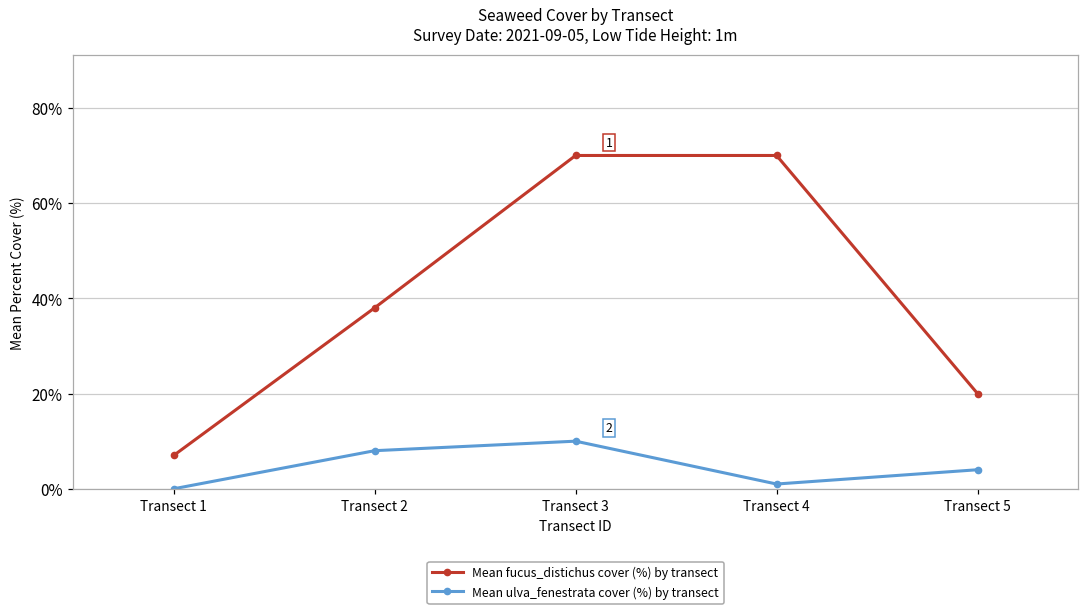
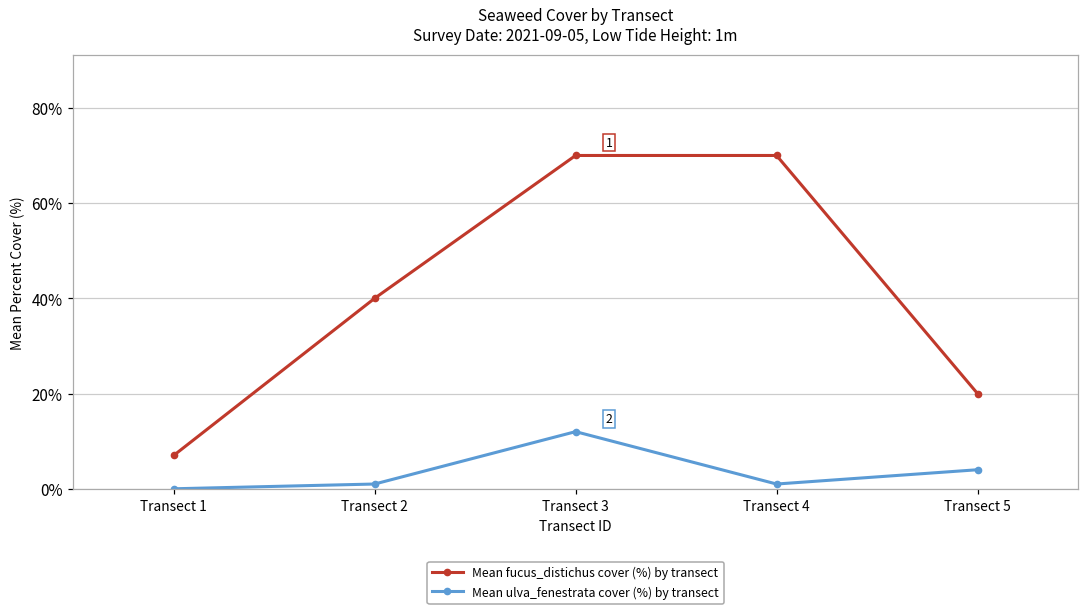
Mean fucus_distichus cover (%) by transect, Transect 2: 38% -> 40%
Mean ulva_fenestrata cover (%) by transect, Transect 2: 8% -> 1%
Mean ulva_fenestrata cover (%) by transect, Transect 3: 10% -> 12%
